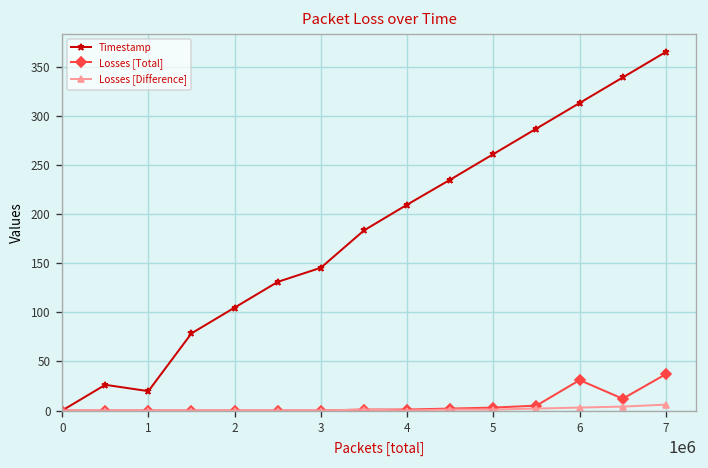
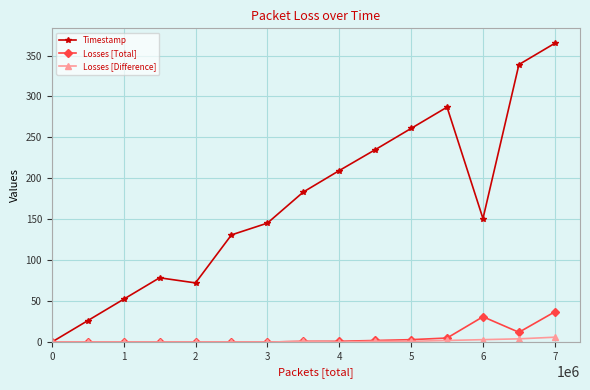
Timestamp, 1: 20 -> 50
Timestamp, 2: 100 -> 70
Timestamp, 6: 310 -> 150
